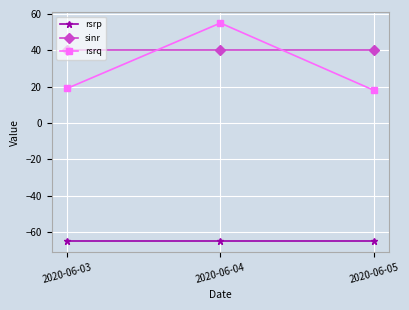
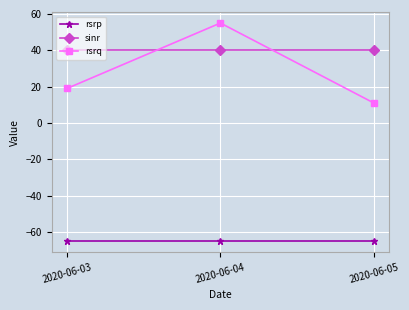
rsrq, 2020-06-05: 18 -> 11
